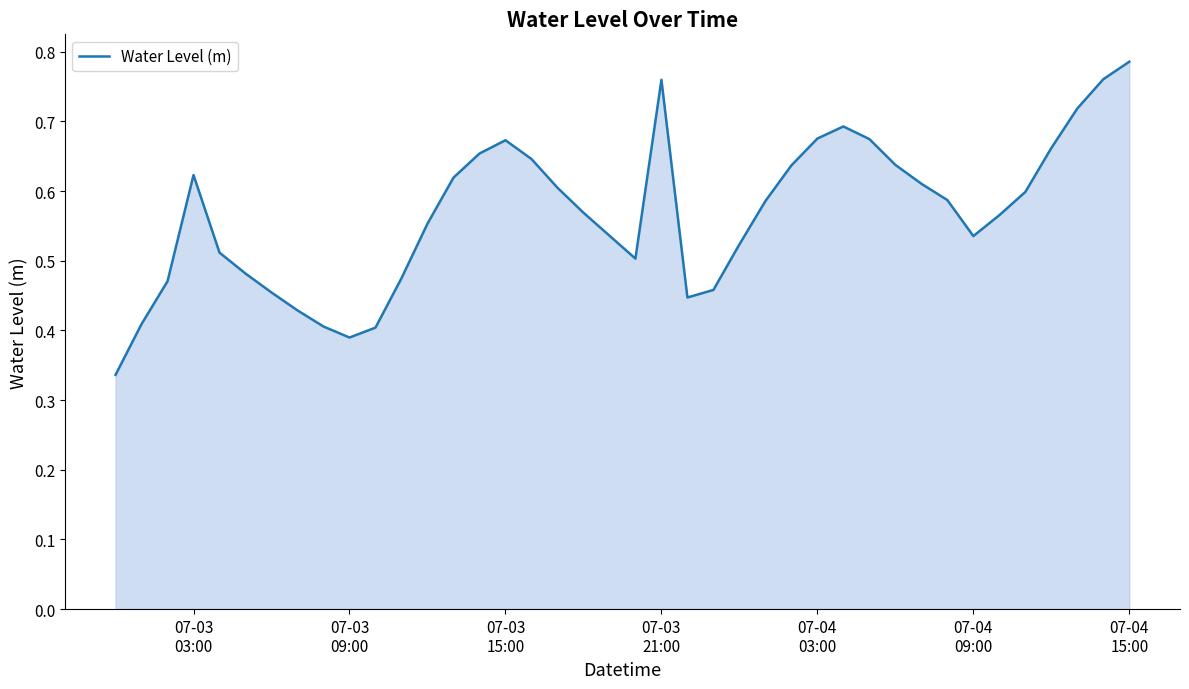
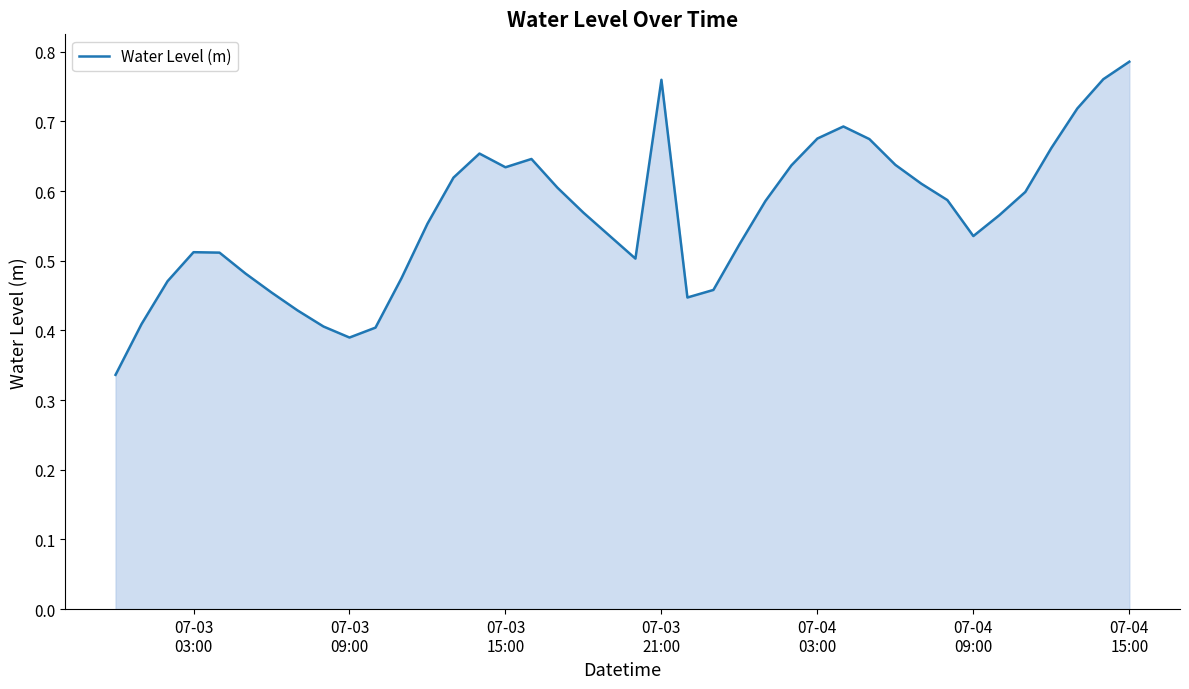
07-03 03:00: 0.62 -> 0.51
07-03 15:00: 0.67 -> 0.63
